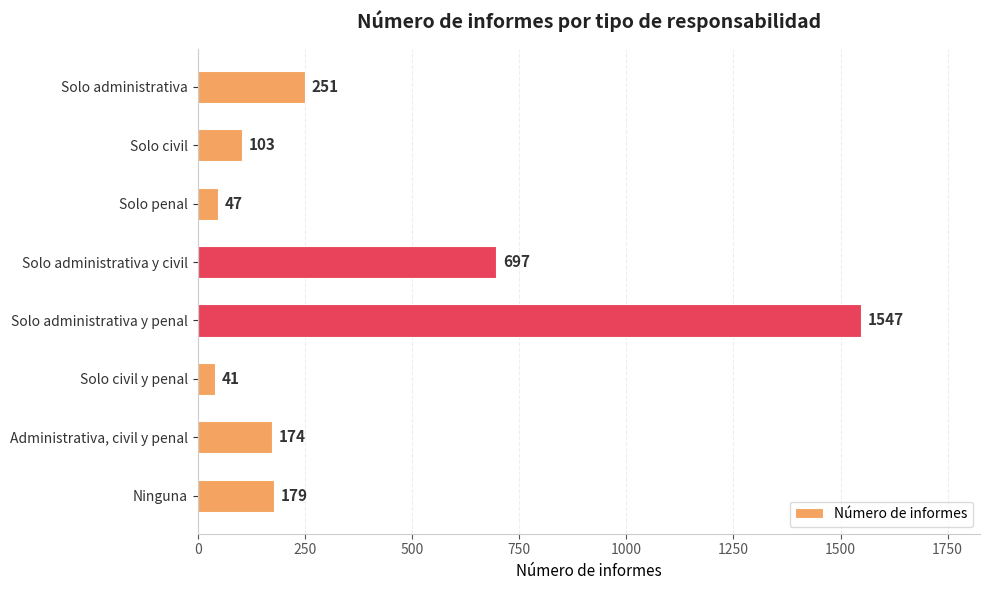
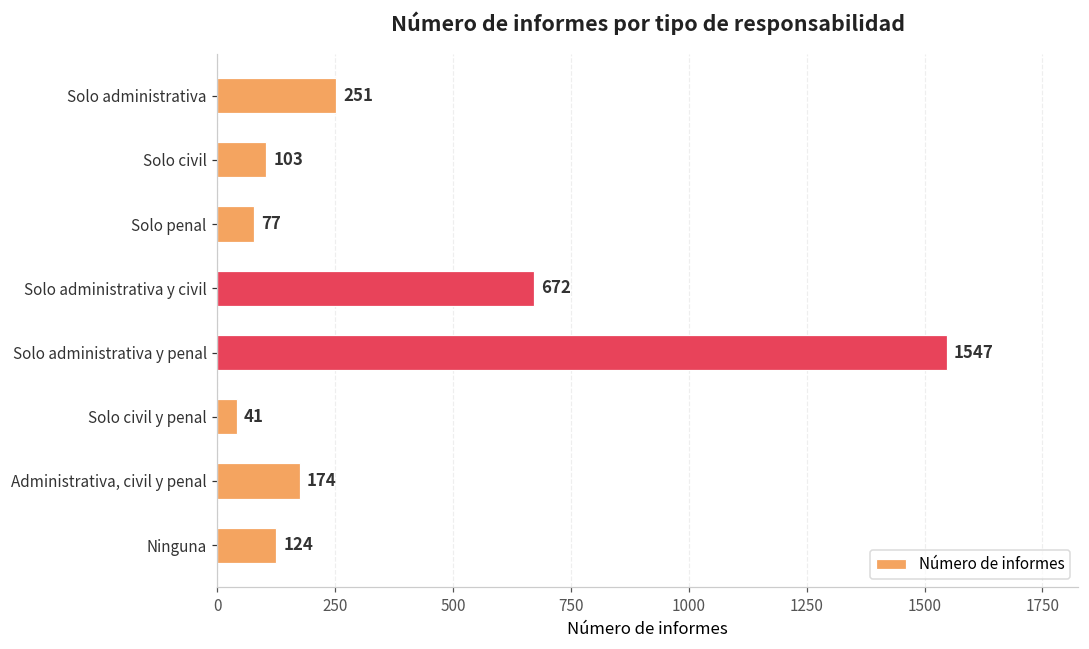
Solo penal: 47 -> 77
Solo administrativa y civil: 697 -> 672
Ninguna: 179 -> 124
